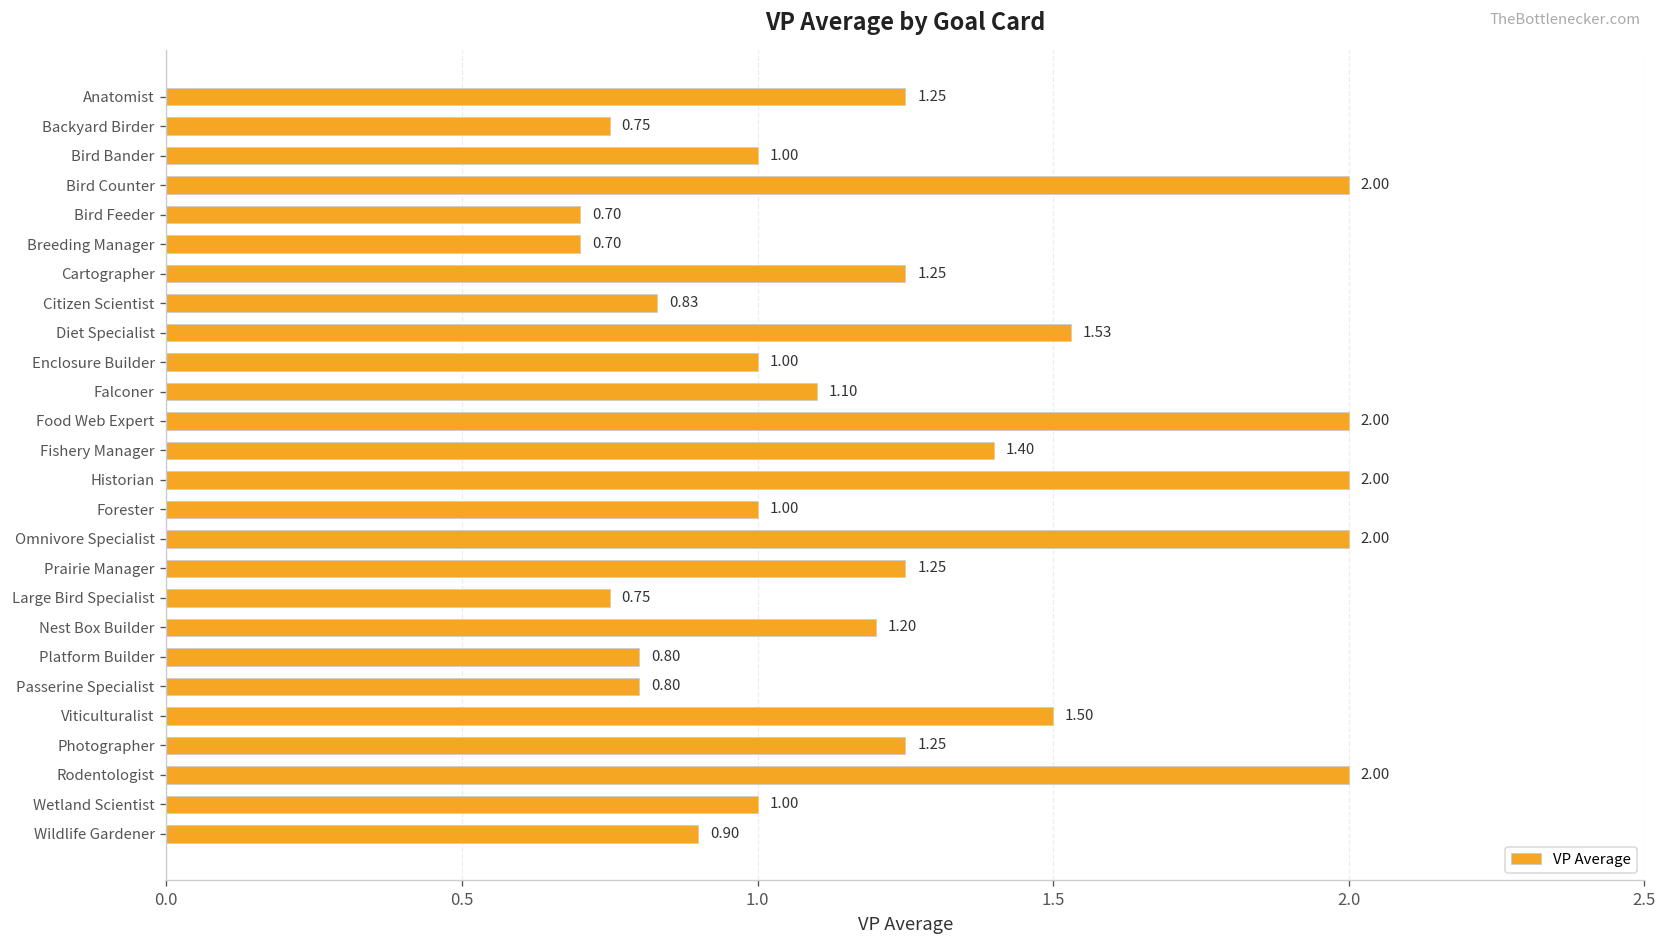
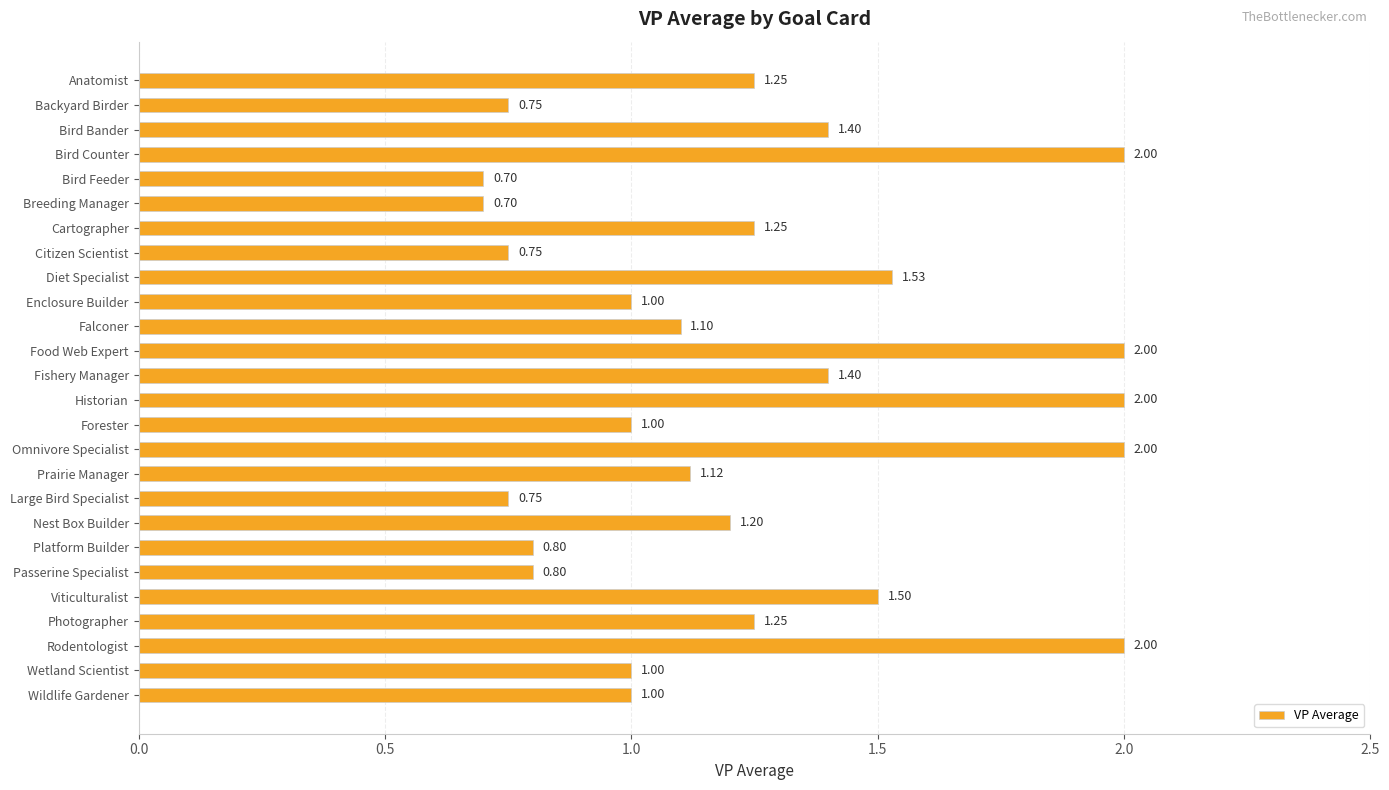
Bird Bander: 1.00 -> 1.40
Citizen Scientist: 0.83 -> 0.75
Prairie Manager: 1.25 -> 1.12
Wildlife Gardener: 0.90 -> 1.00
